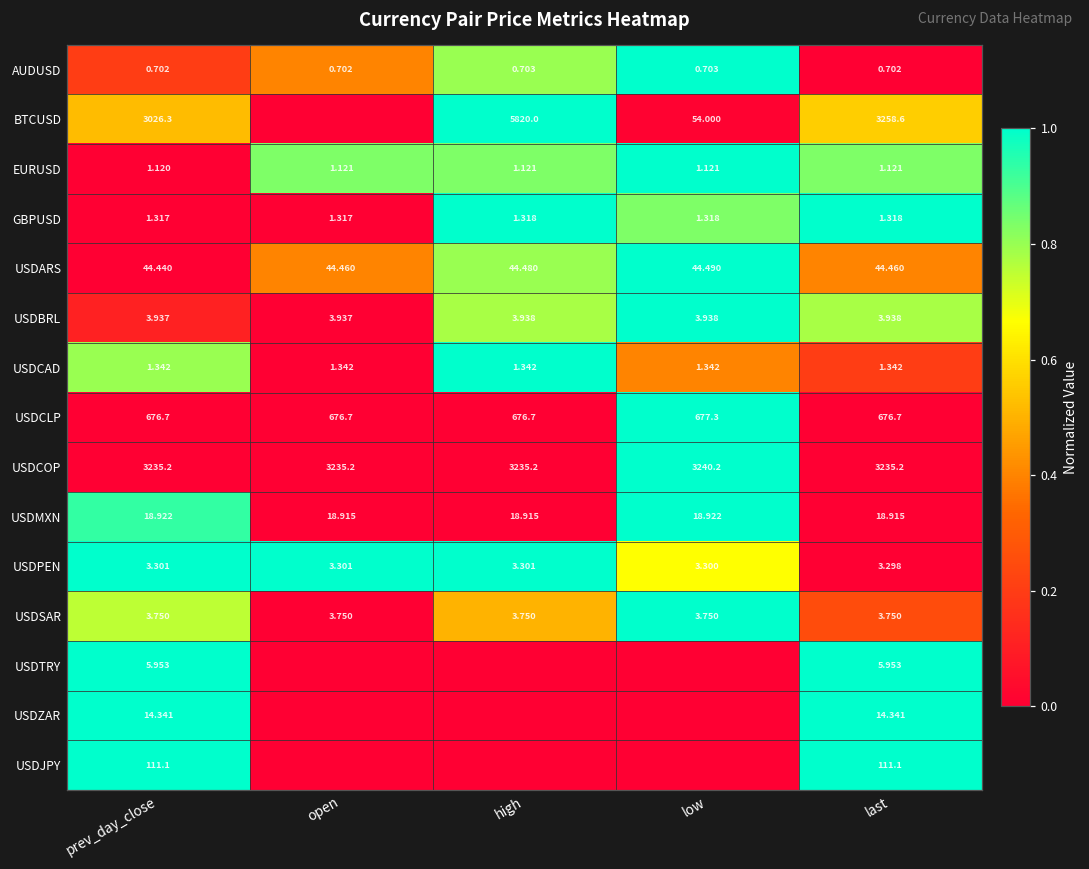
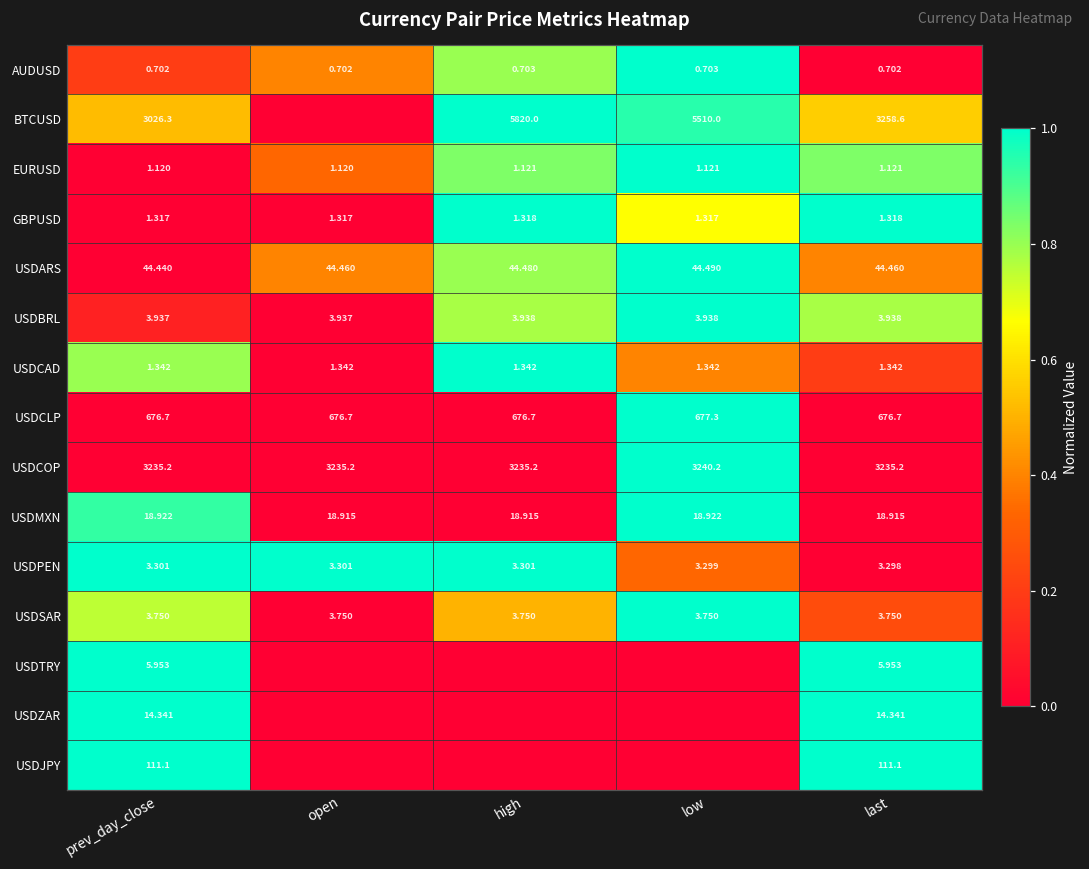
BTCUSD, low: 54.000 -> 5510.0
EURUSD, open: 1.121 -> 1.120
GBPUSD, low: 1.318 -> 1.317
USDPEN, low: 3.300 -> 3.299
